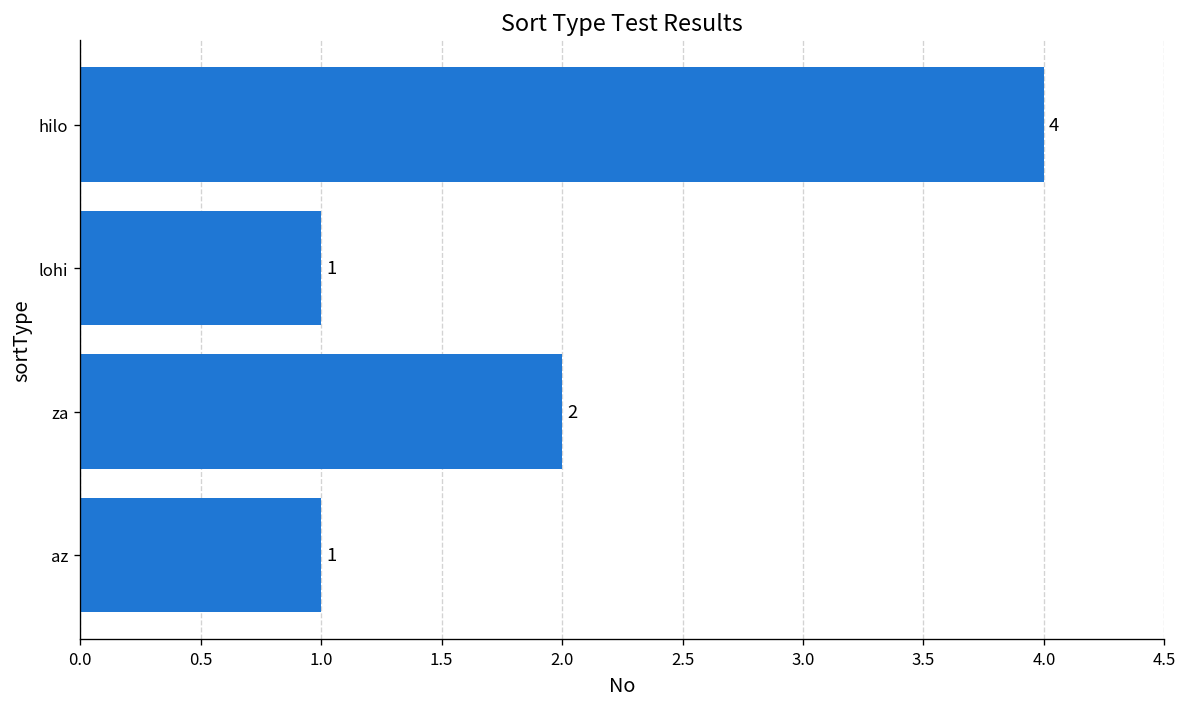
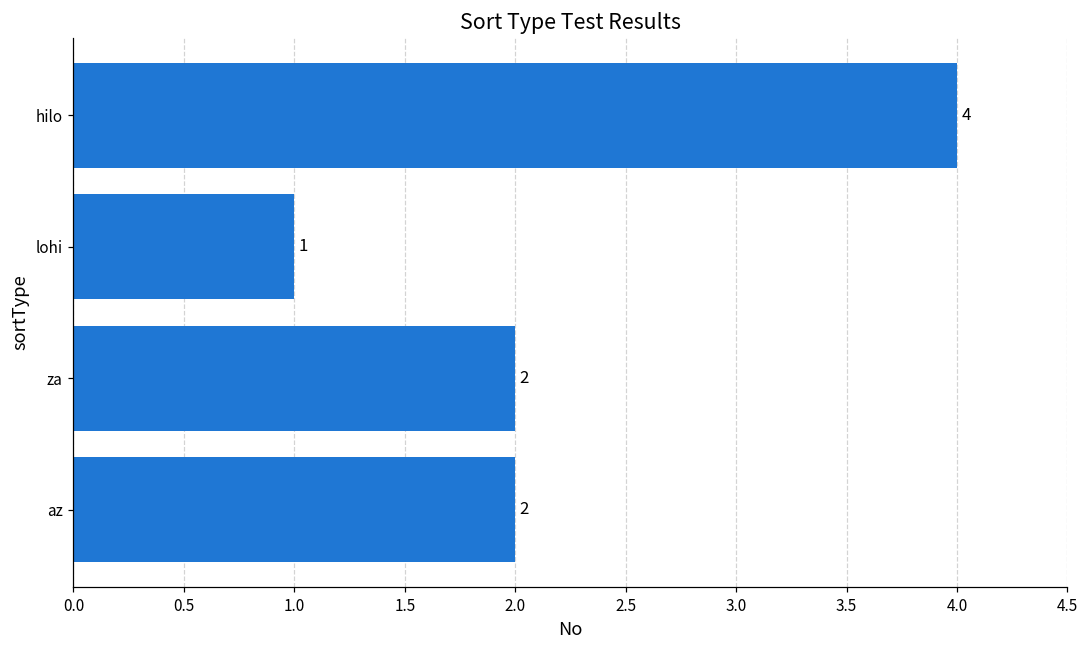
az: 1 -> 2
